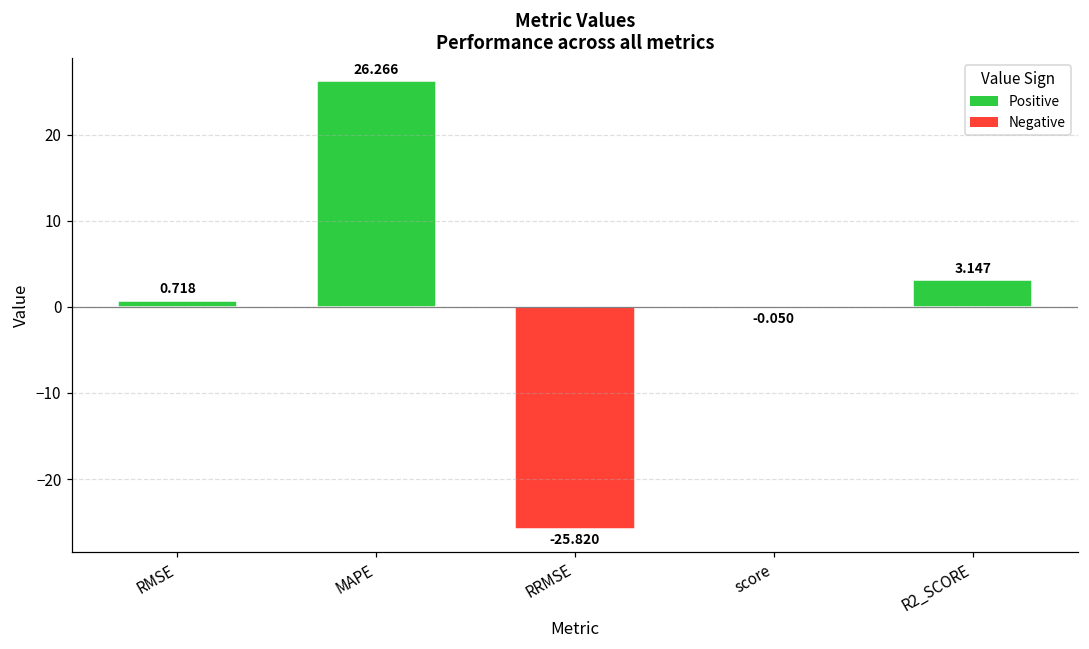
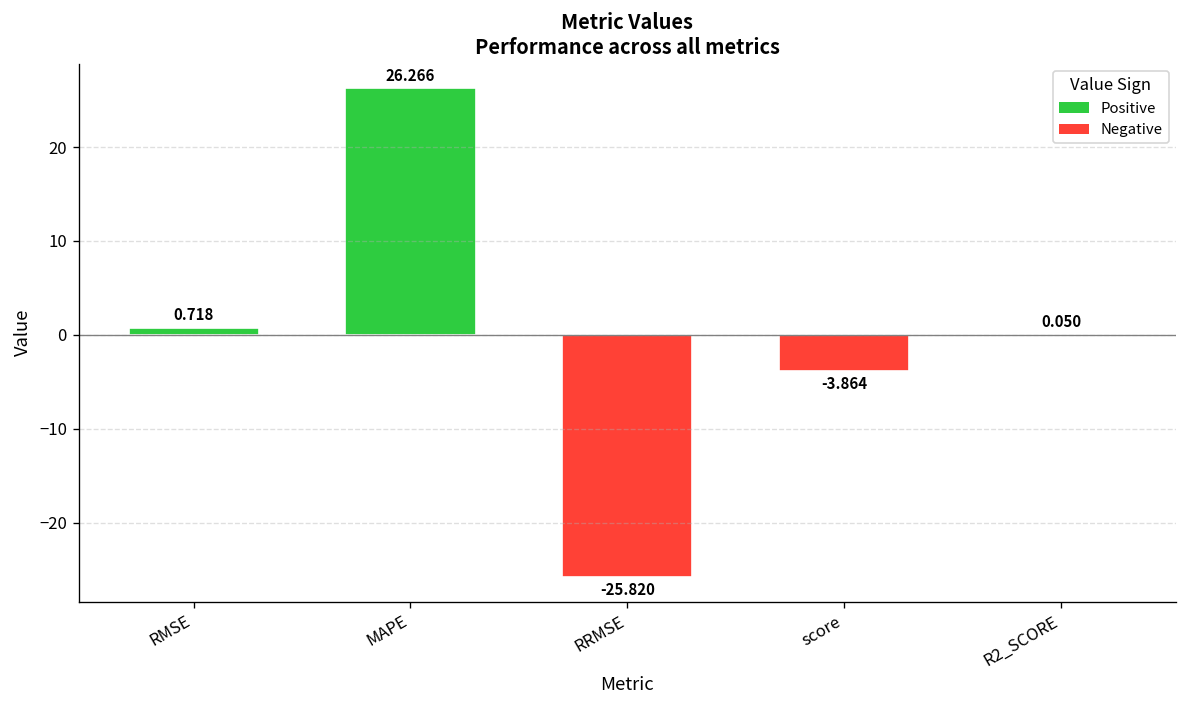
score: -0.050 -> -3.864
R2_SCORE: 3.147 -> 0.050
